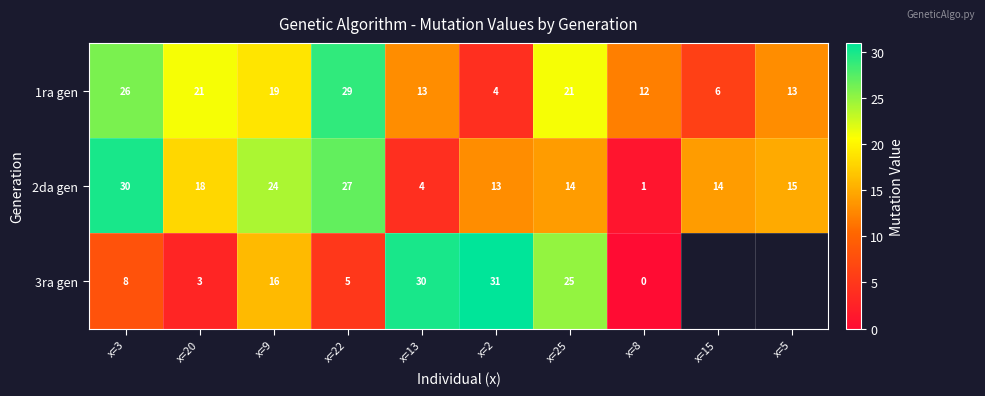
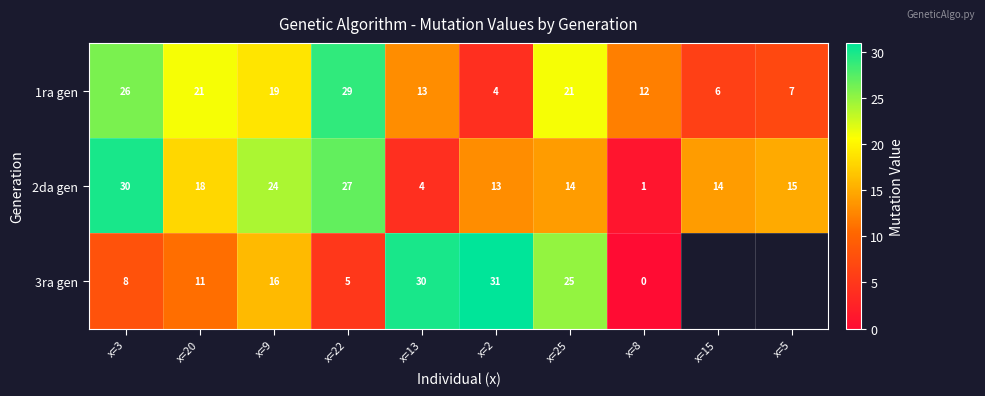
1ra gen, x=5: 13 -> 7
3ra gen, x=20: 3 -> 11
